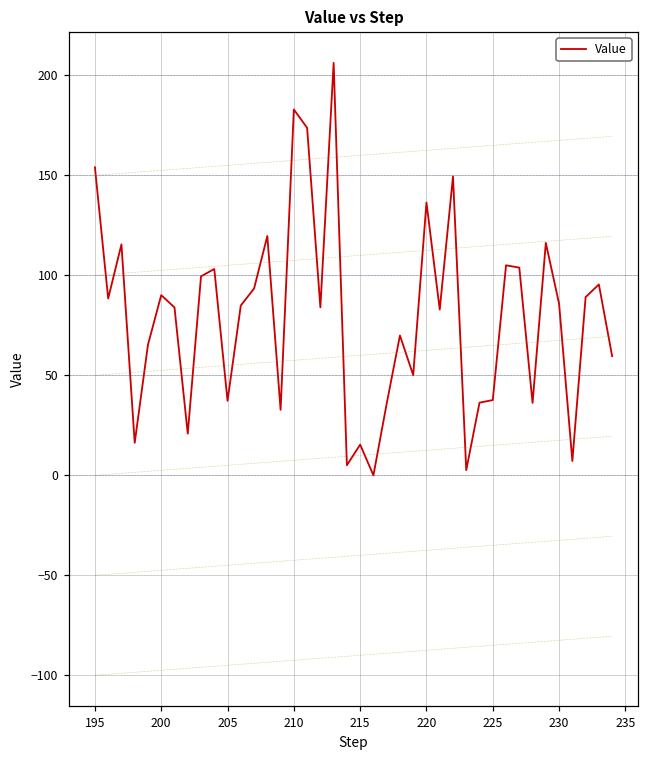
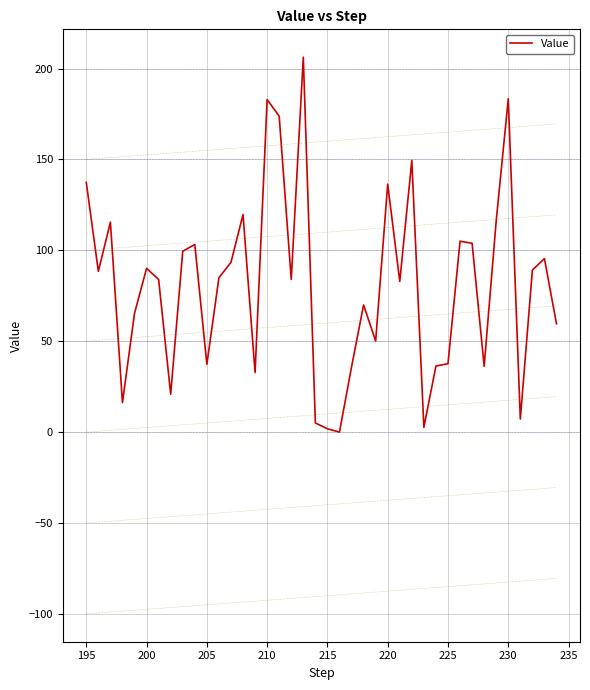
Value, 195: 154 -> 137
Value, 215: 15 -> 2
Value, 230: 86 -> 183
